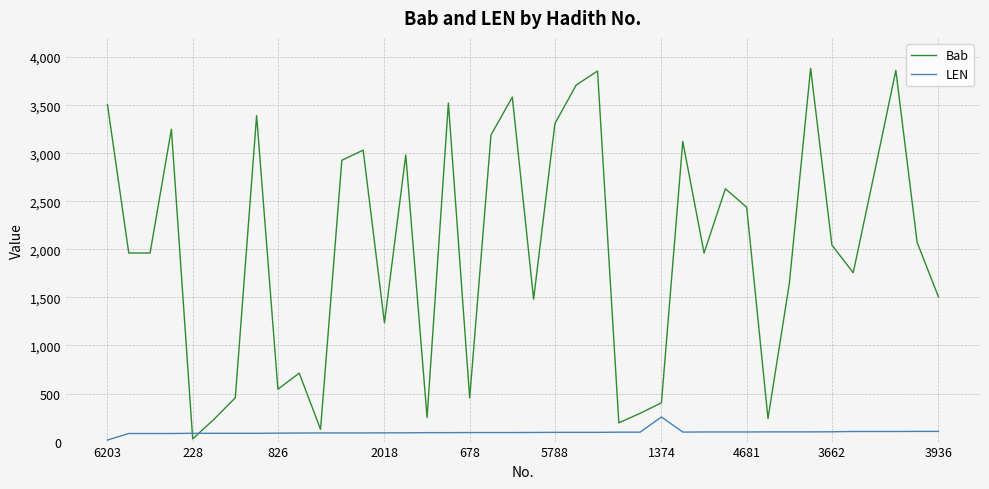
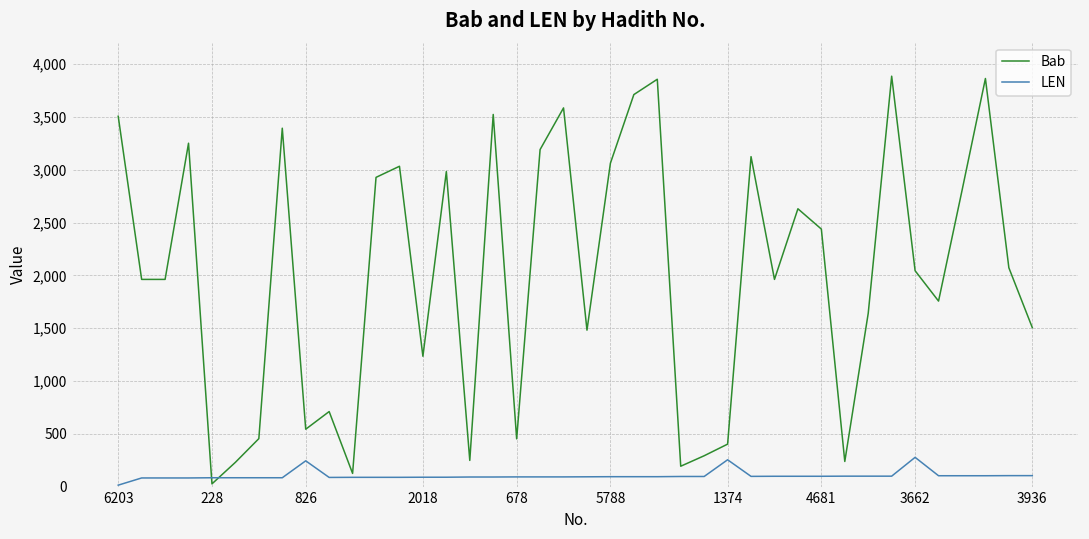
LEN, 826: 100 -> 200
Bab, 5788: 3,300 -> 3,100
LEN, 3662: 100 -> 300
